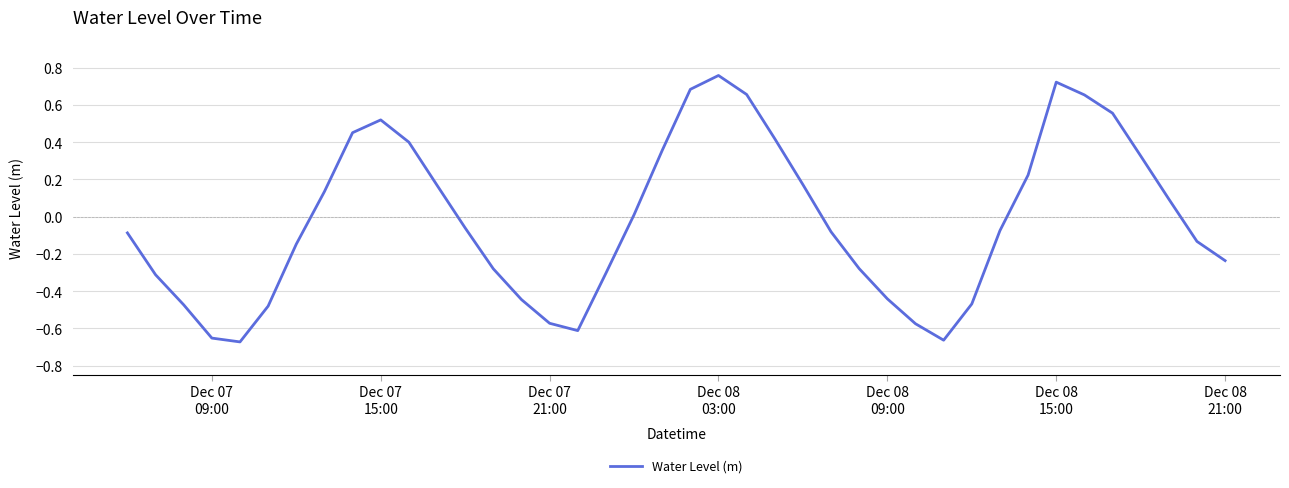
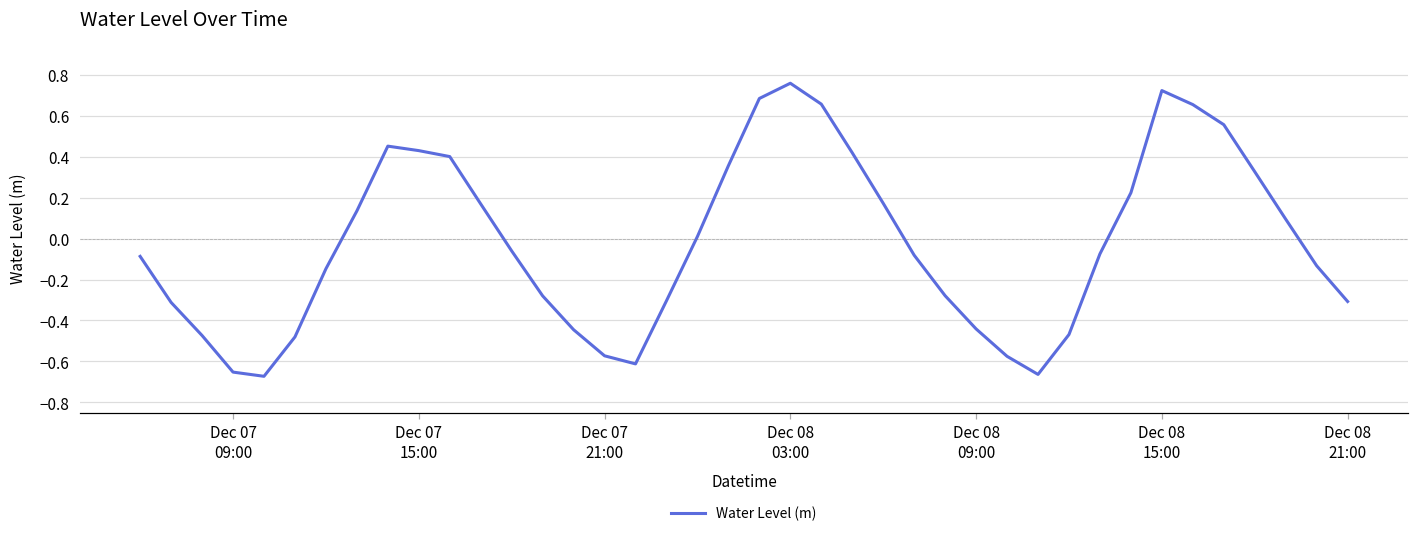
Dec 07 15:00: 0.52 -> 0.43
Dec 08 21:00: -0.24 -> -0.31
